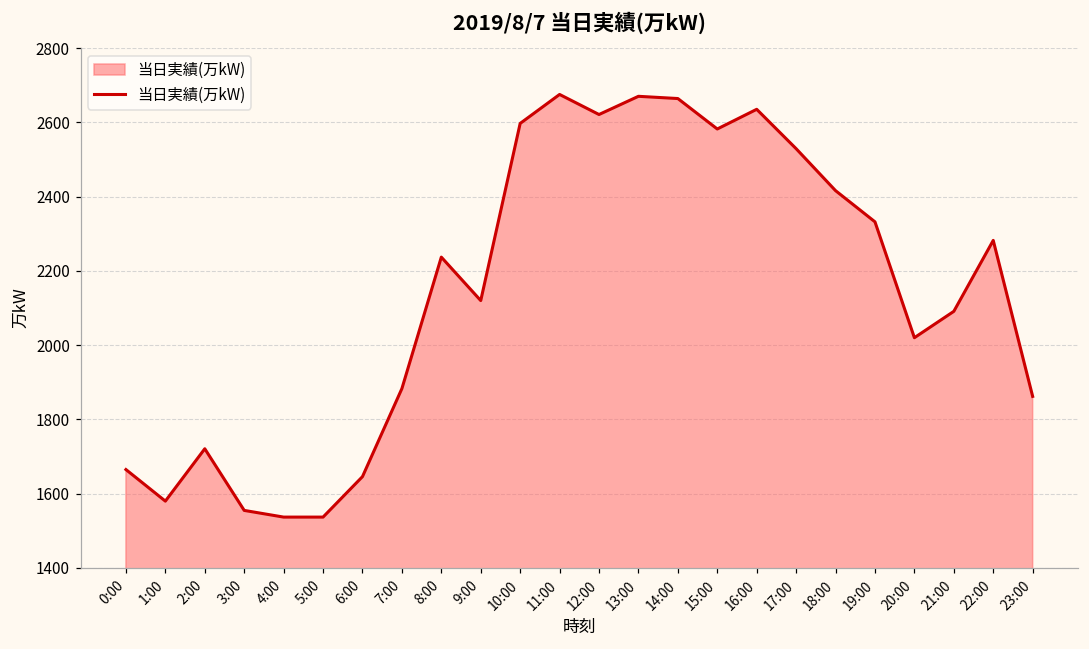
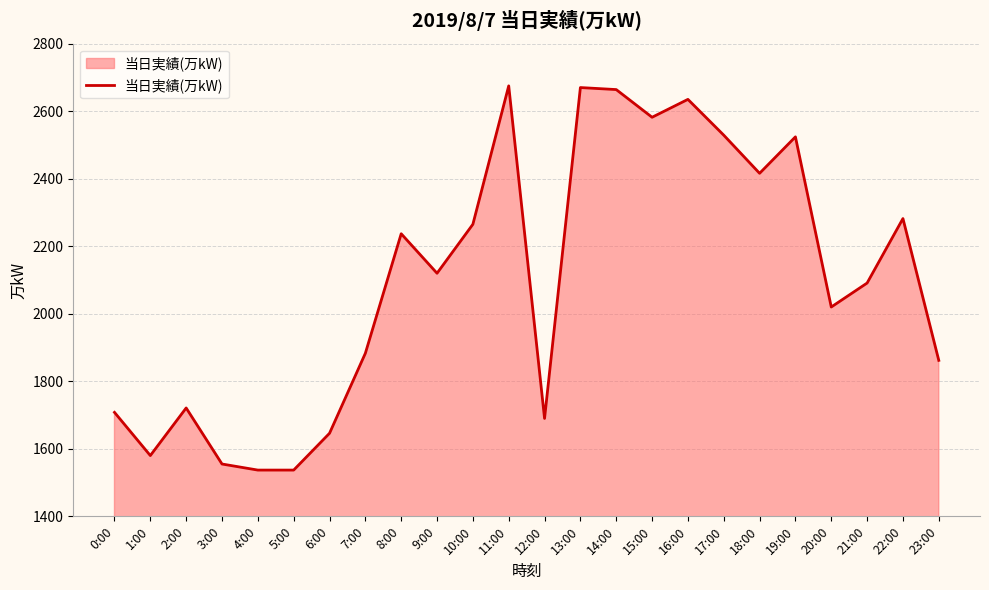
0:00: 1670 -> 1710
10:00: 2600 -> 2270
12:00: 2620 -> 1690
19:00: 2330 -> 2520
